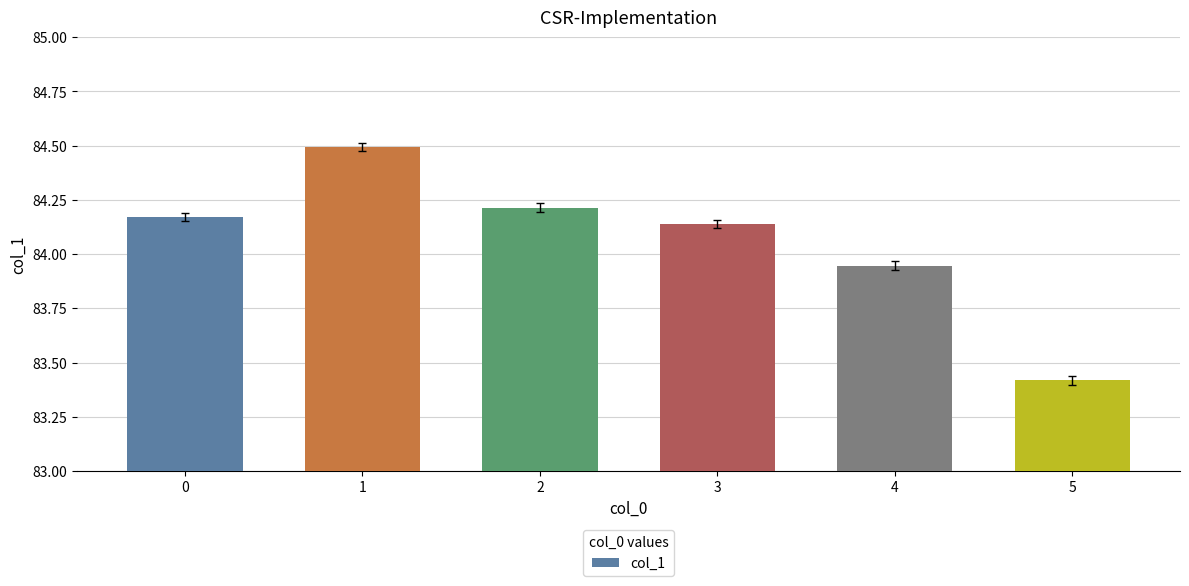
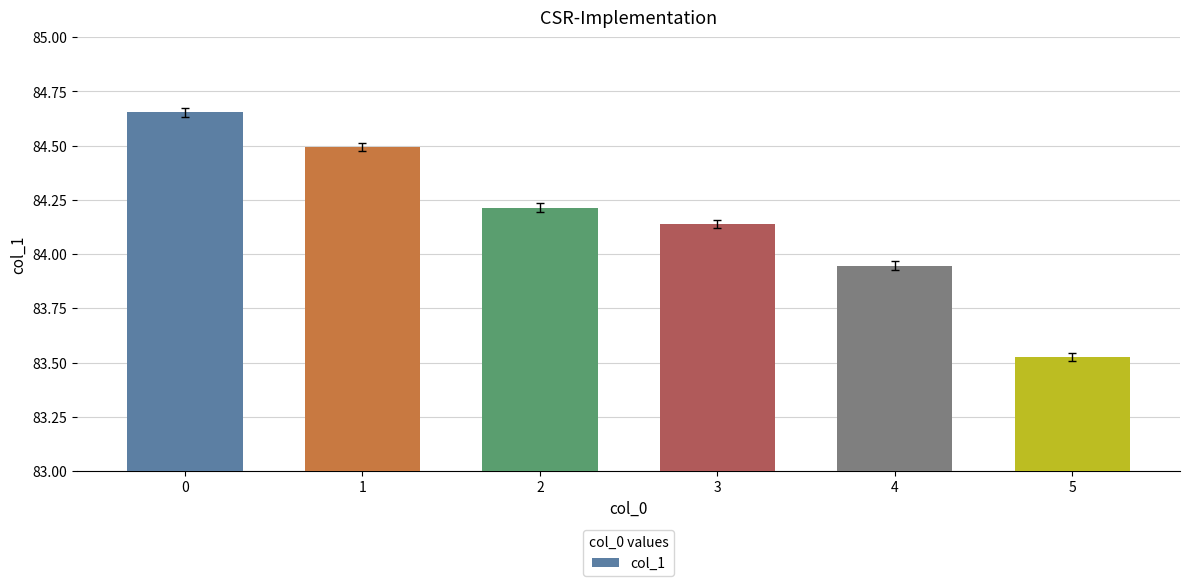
col_1, 0: 84.17 -> 84.65
col_1, 5: 83.42 -> 83.53
